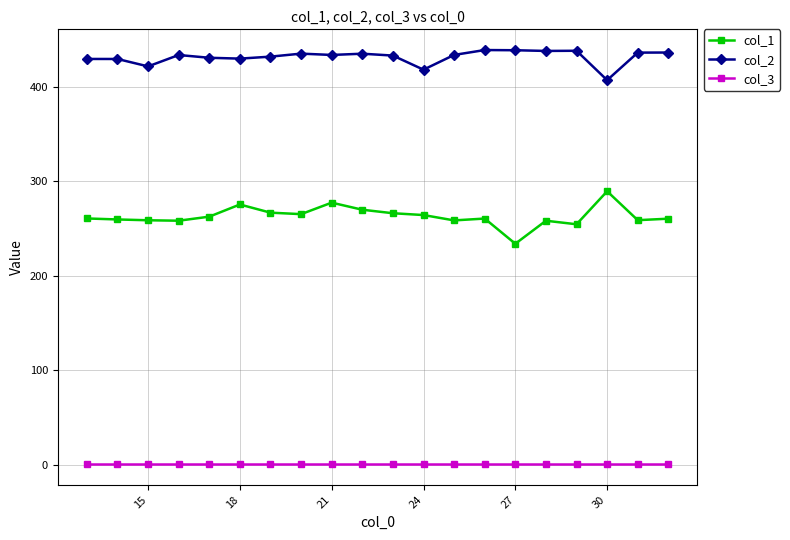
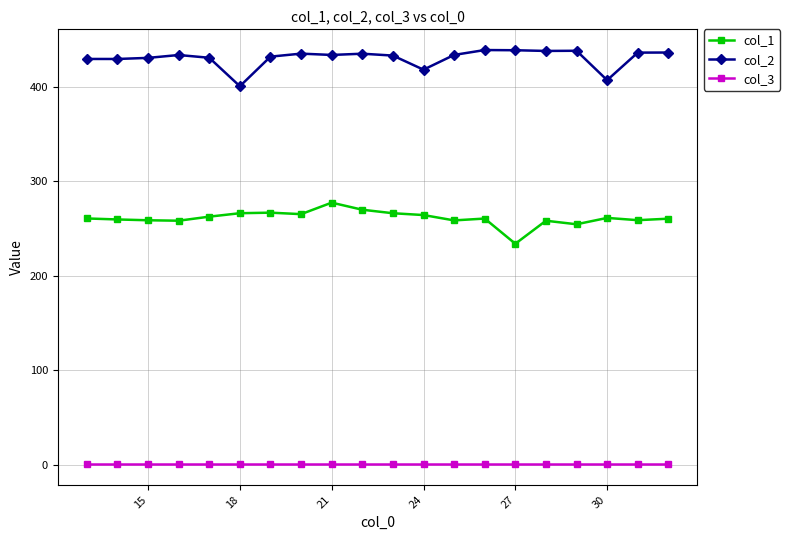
col_2, 15: 420 -> 430
col_1, 18: 280 -> 270
col_2, 18: 430 -> 400
col_1, 30: 290 -> 260
